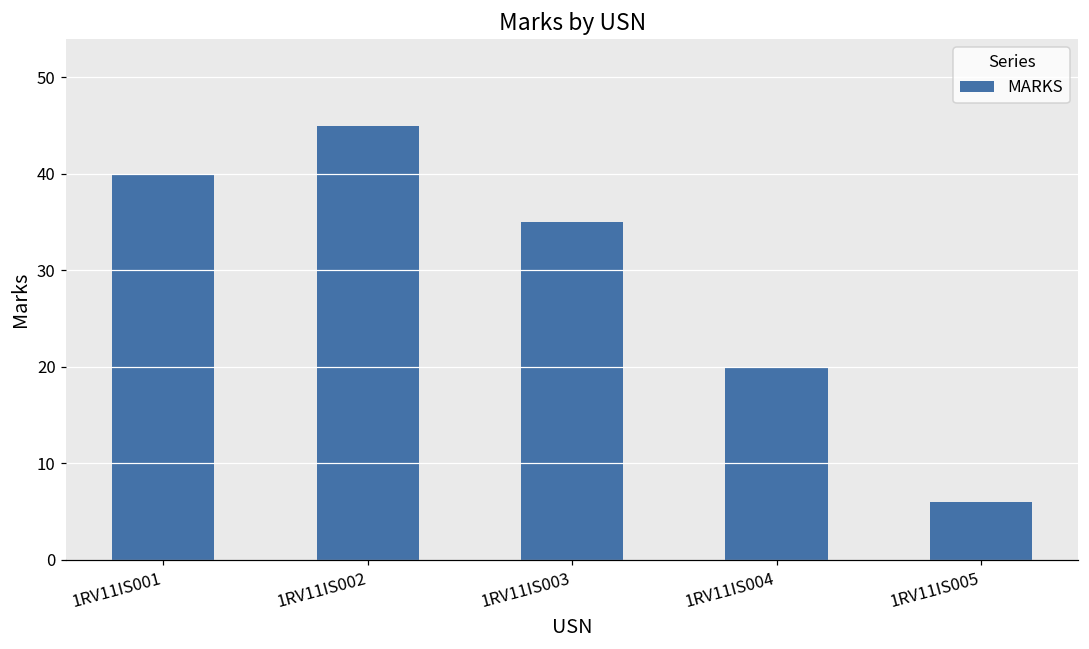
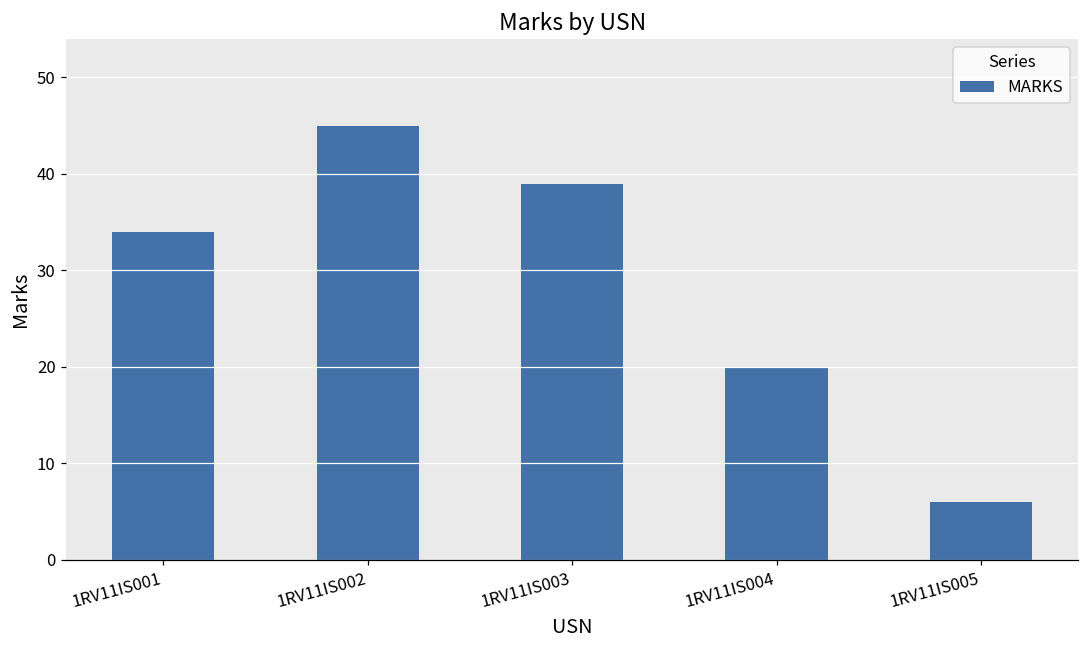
1RV11IS001: 40 -> 34
1RV11IS003: 35 -> 39
